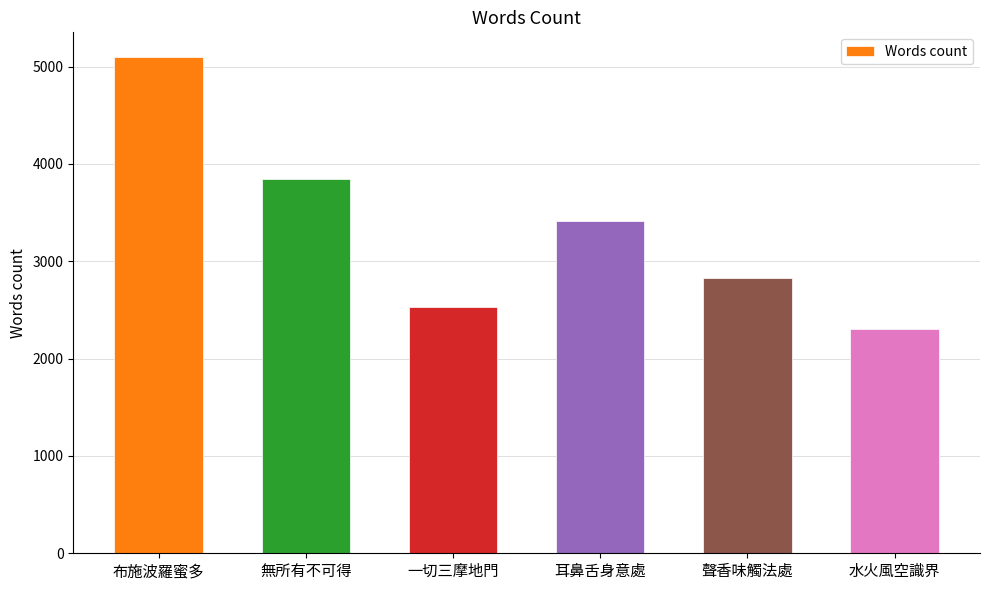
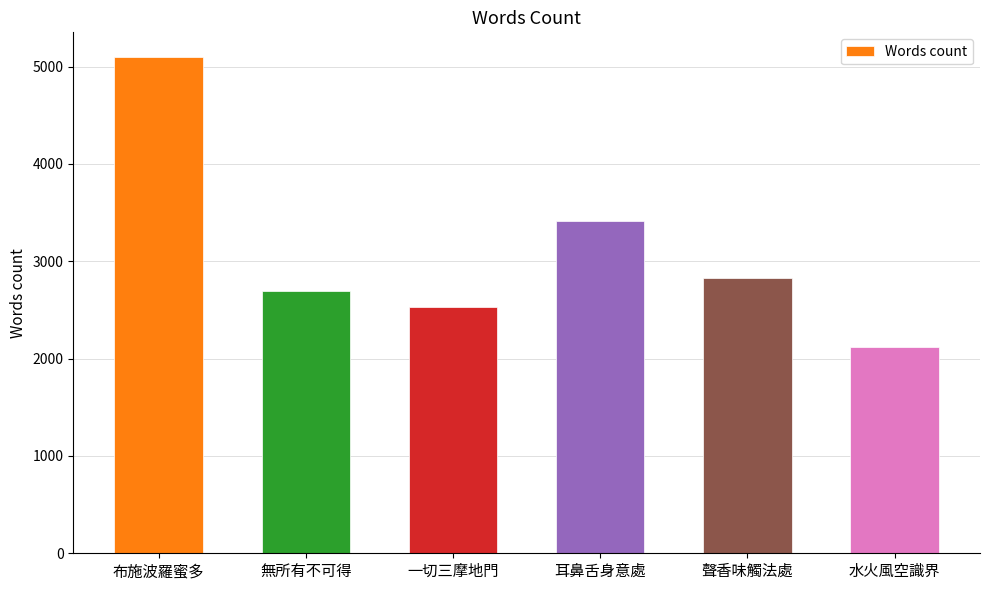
無所有不可得: 3800 -> 2700
水火風空識界: 2300 -> 2100
